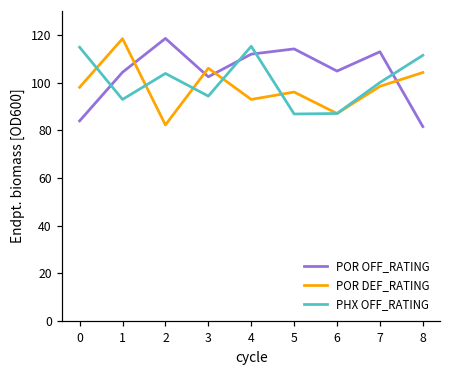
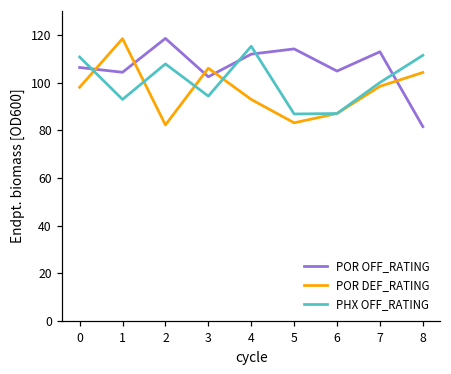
POR OFF_RATING, 0: 84 -> 106
PHX OFF_RATING, 0: 115 -> 111
PHX OFF_RATING, 2: 104 -> 108
POR DEF_RATING, 5: 96 -> 83
